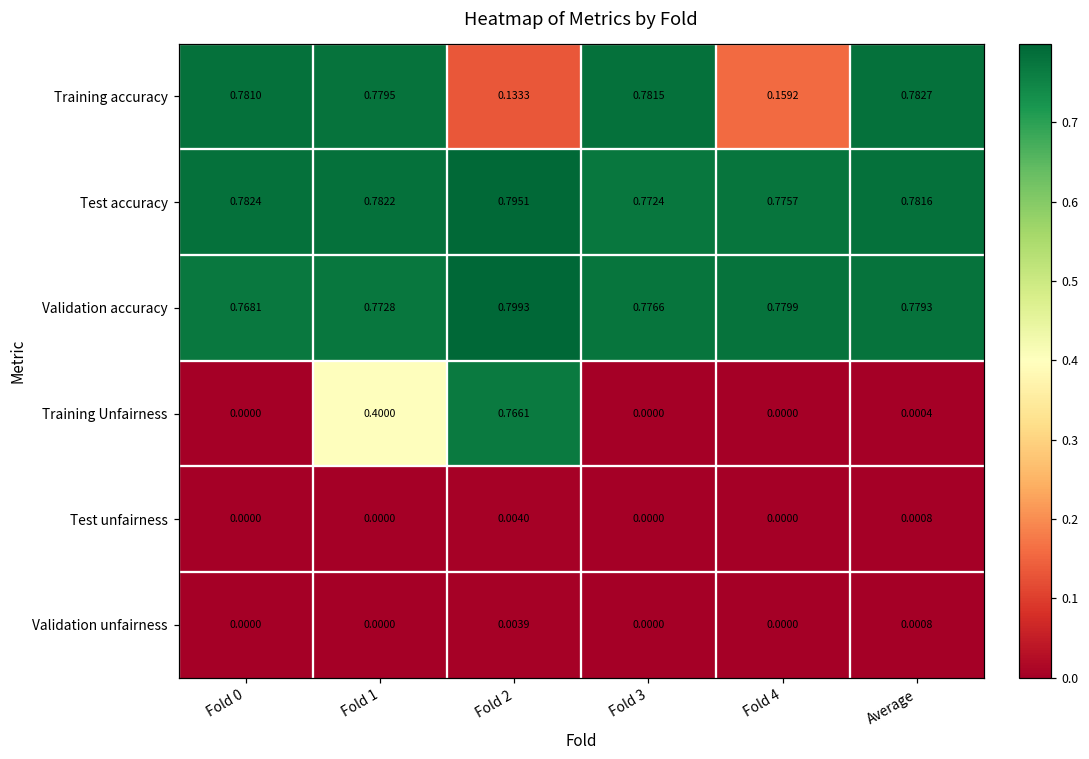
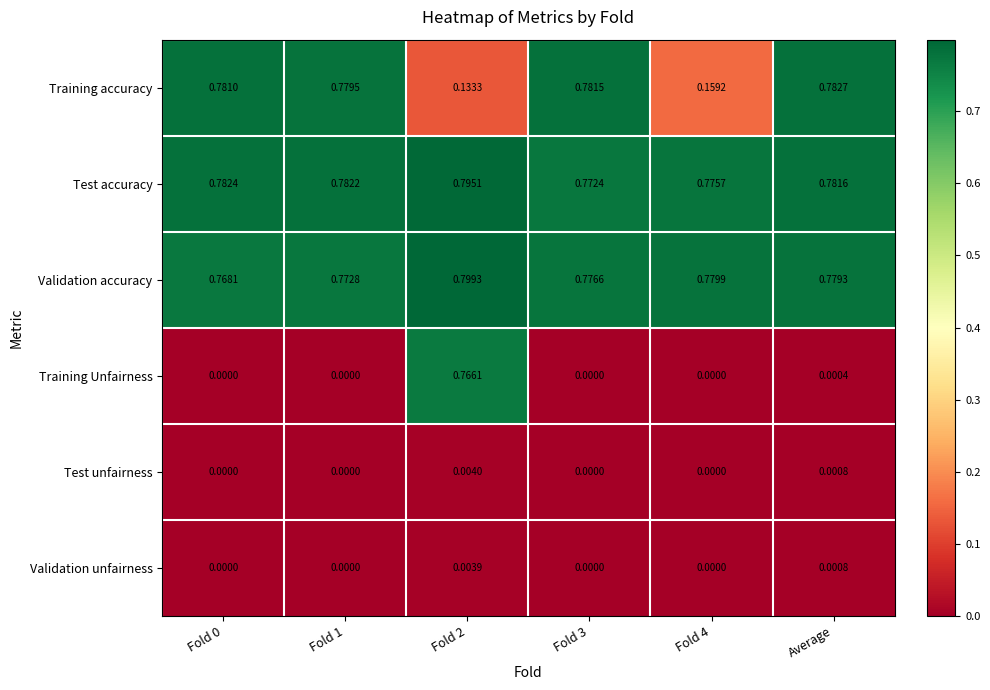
Training Unfairness, Fold 1: 0.4000 -> 0.0000
